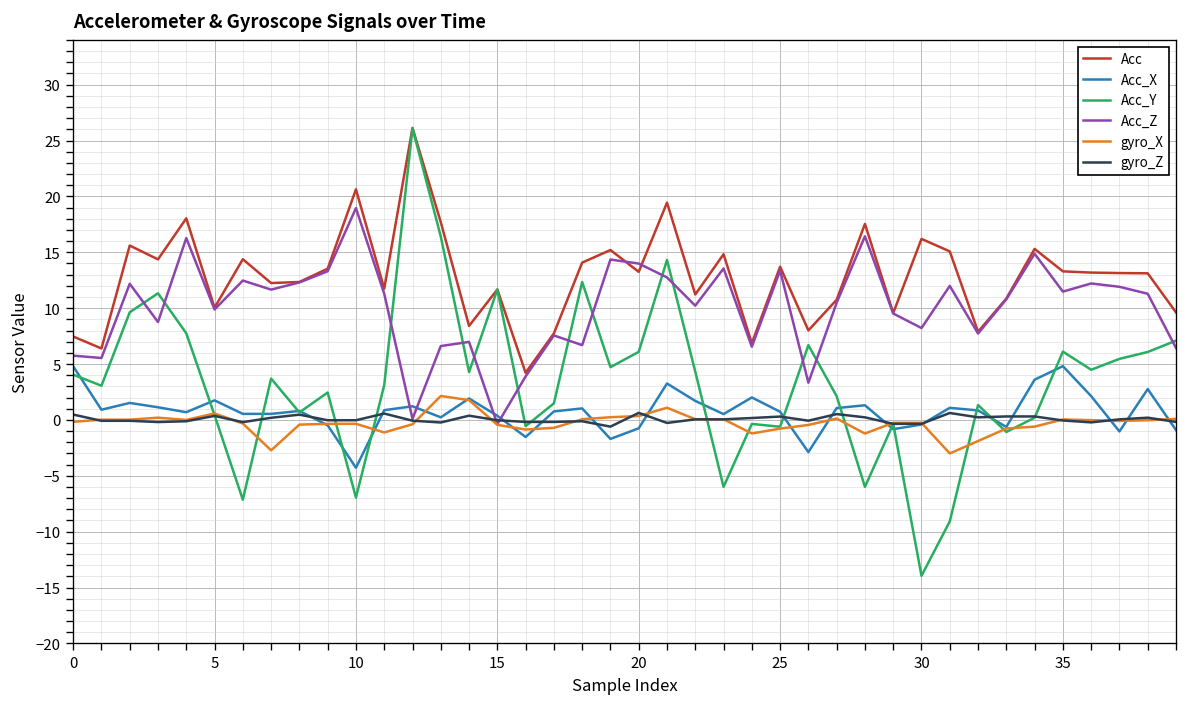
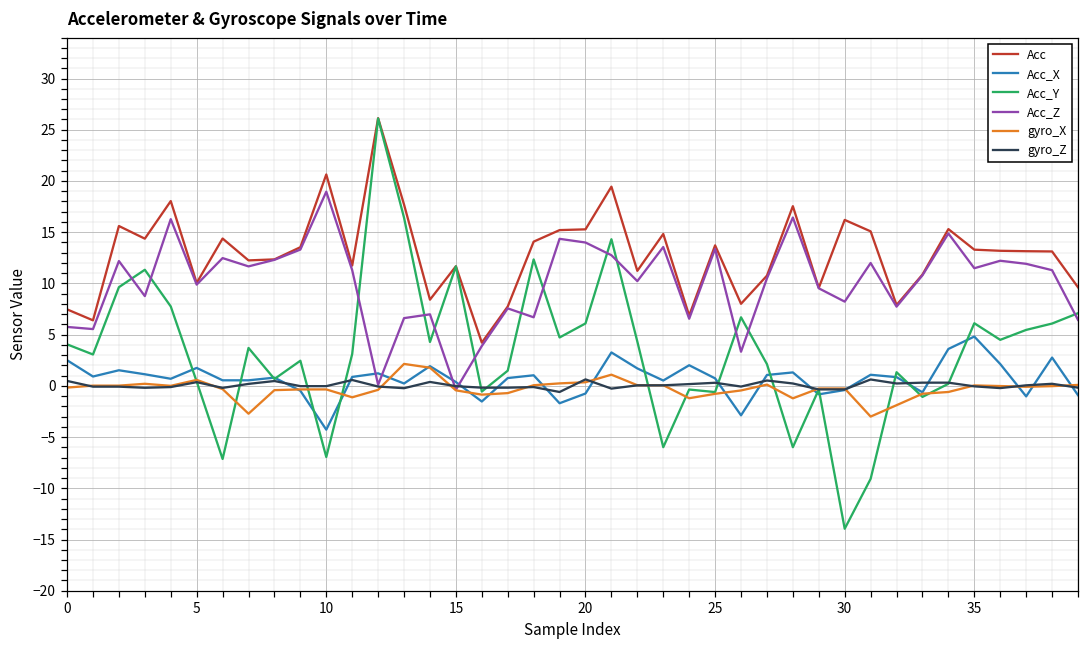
Acc_X, 0: 5 -> 3
Acc, 20: 13 -> 15
